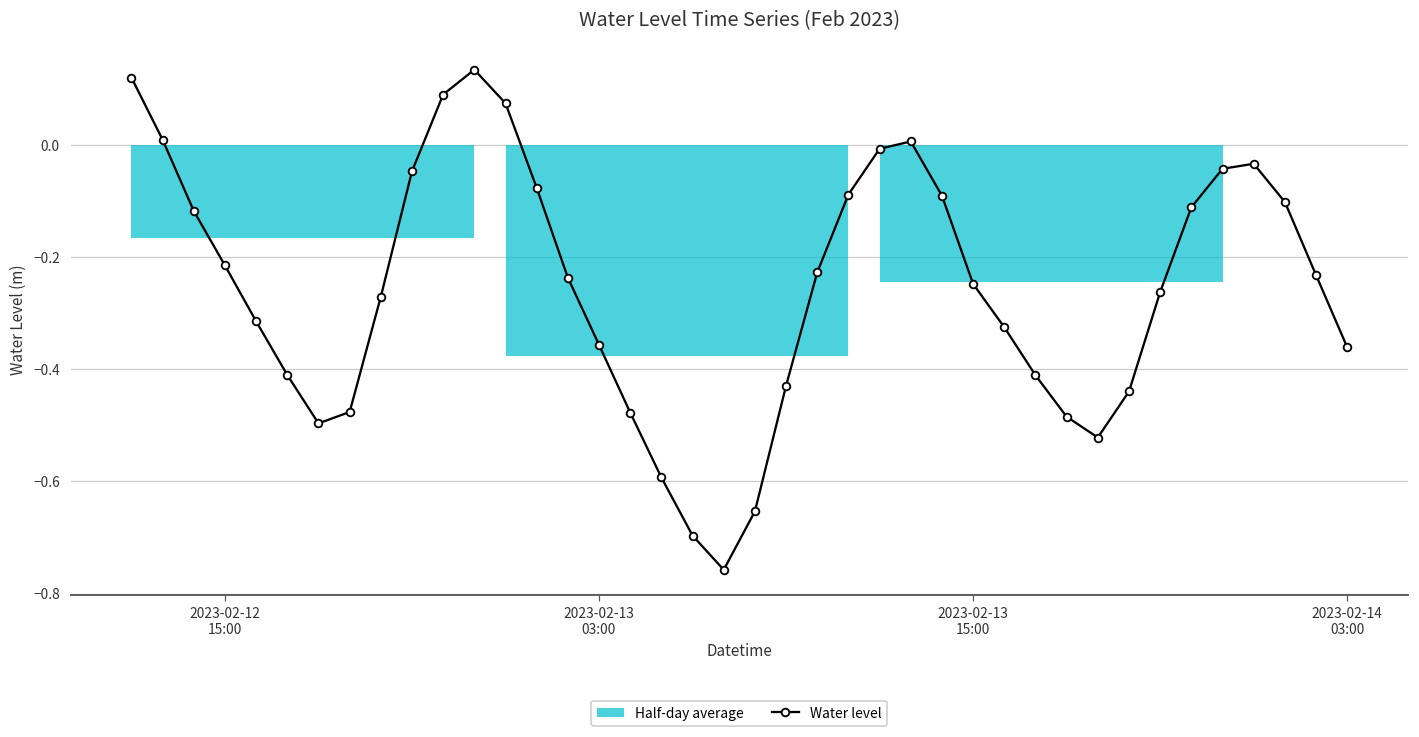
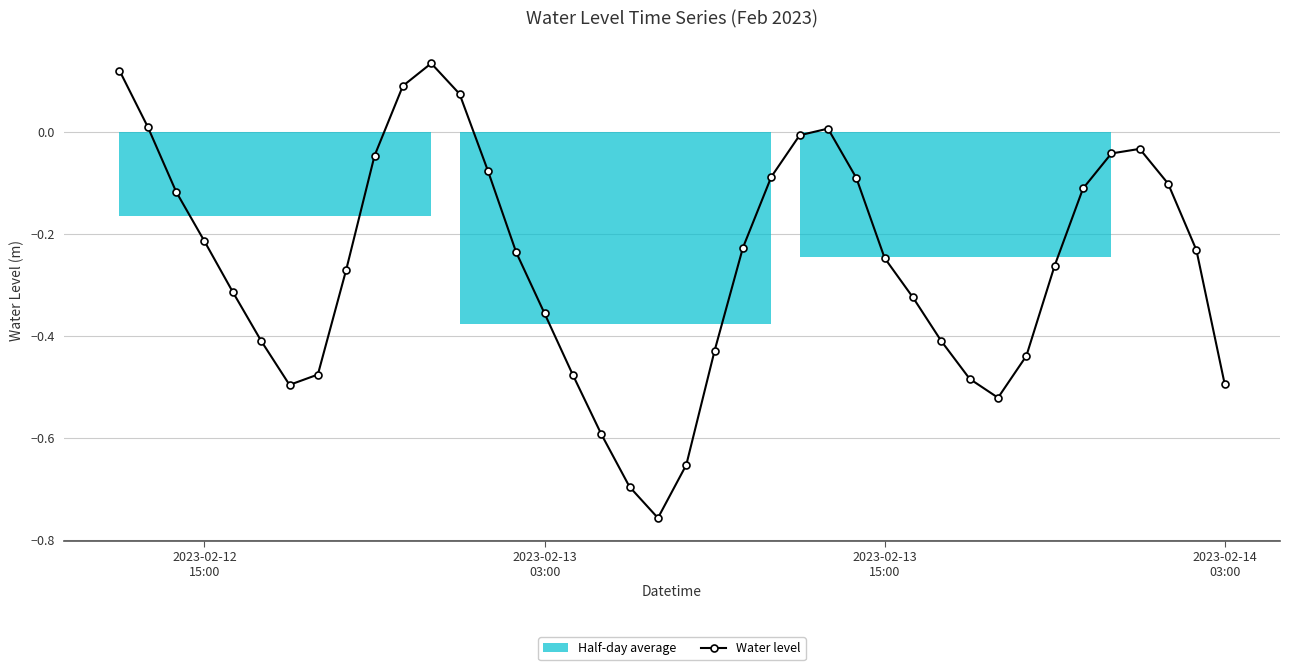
Water level, 2023-02-14 03:00: -0.36 -> -0.50
